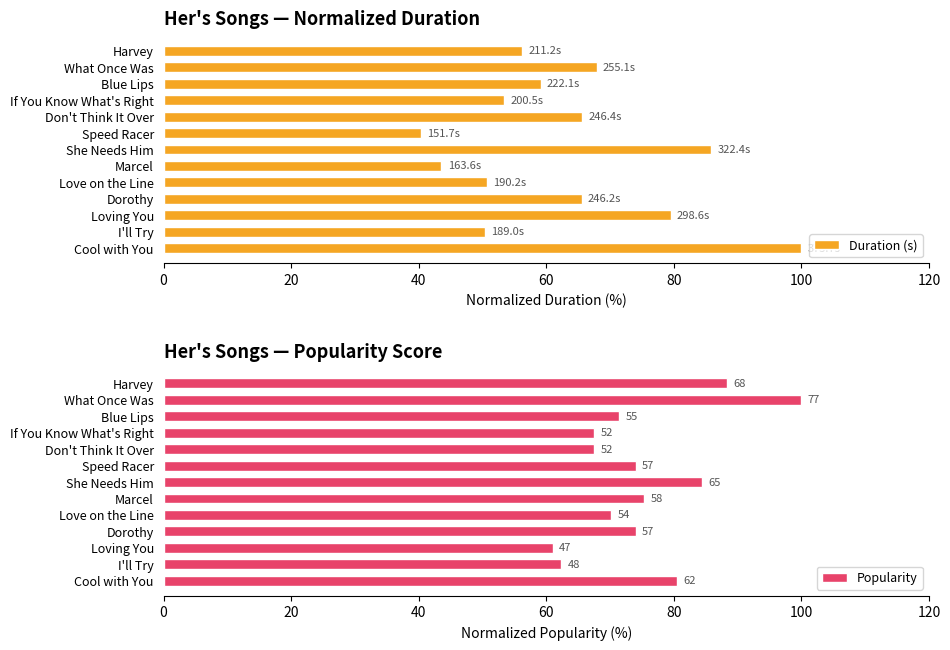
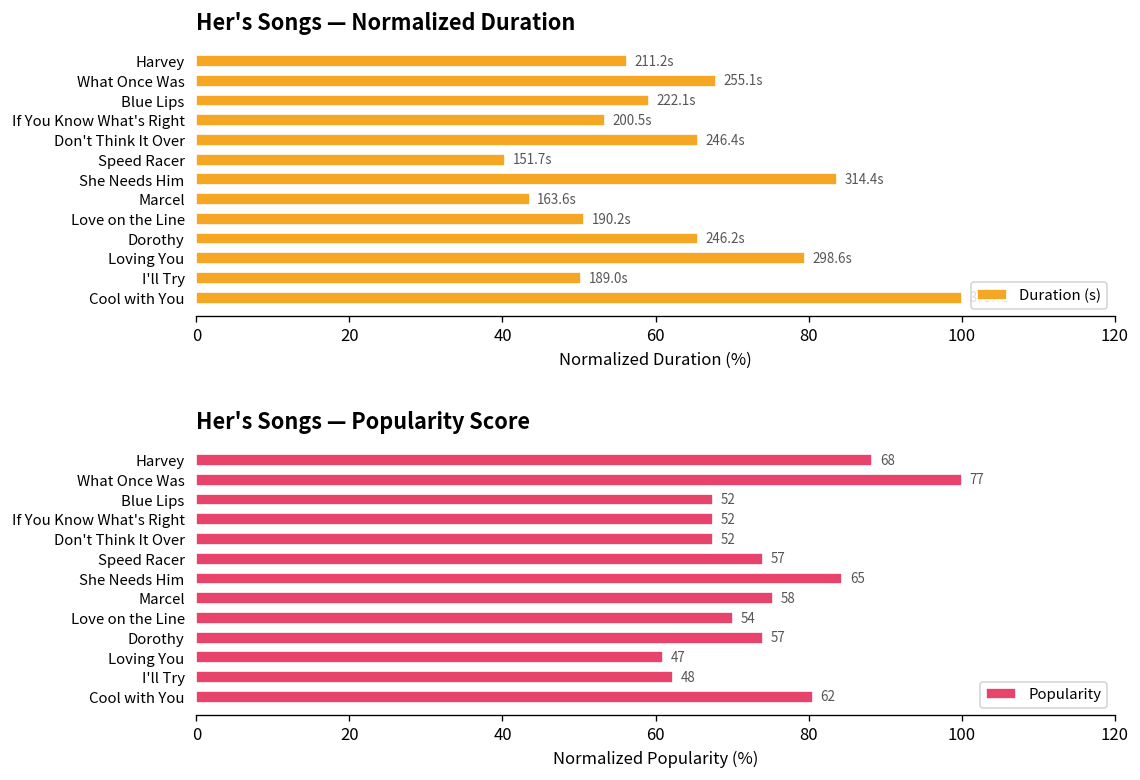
Her's Songs — Normalized Duration, She Needs Him: 322.4s -> 314.4s
Her's Songs — Popularity Score, Blue Lips: 55 -> 52
